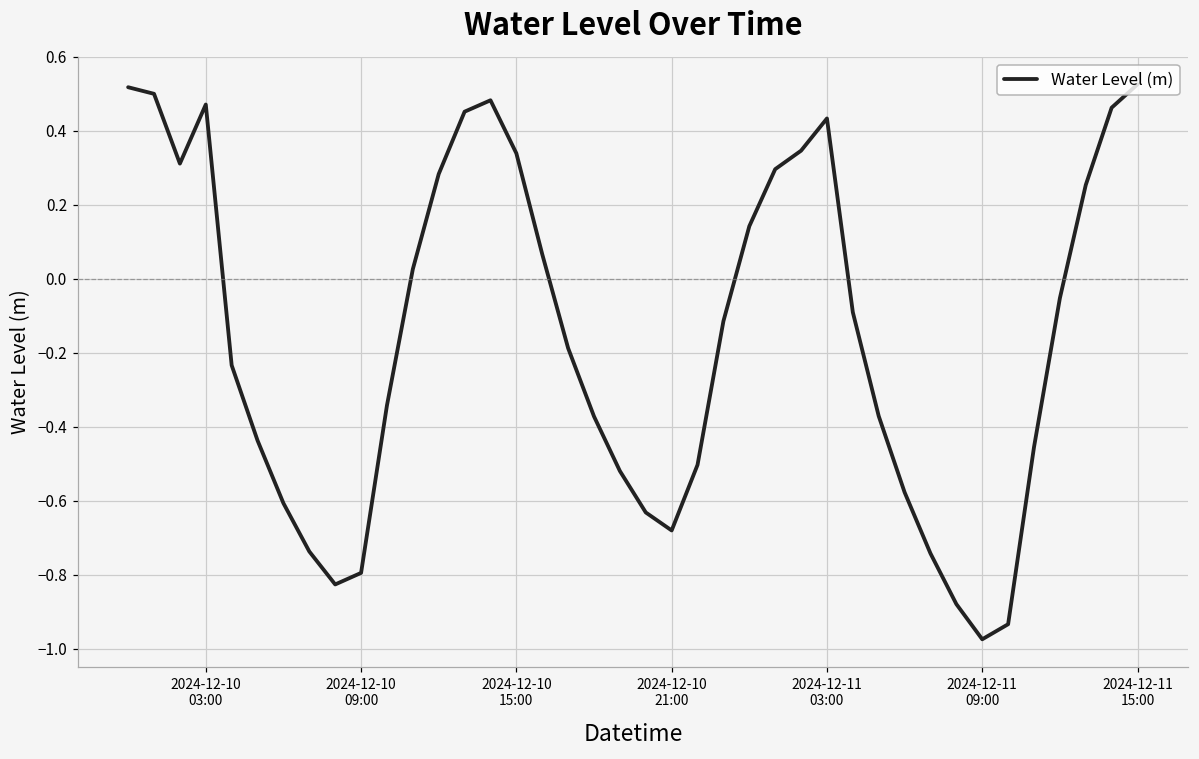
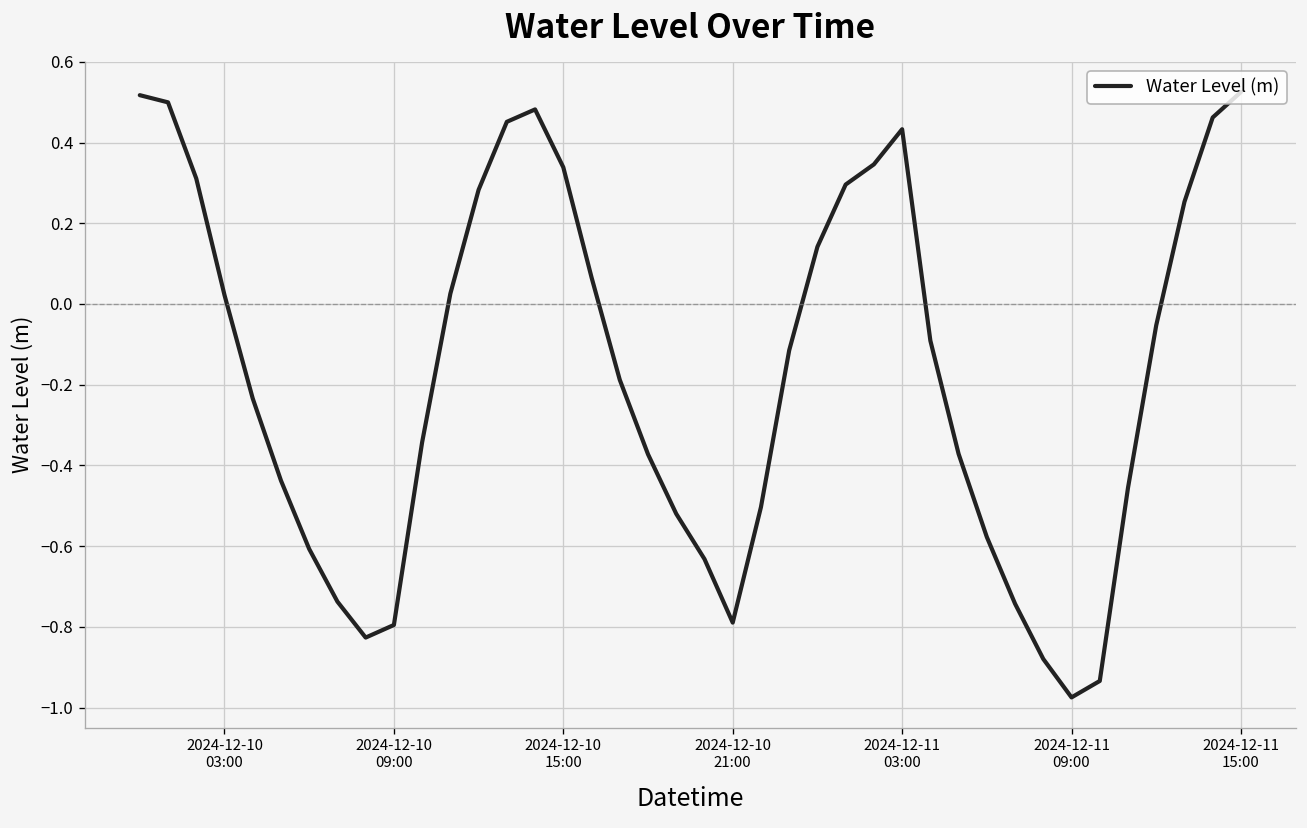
2024-12-10 03:00: 0.47 -> 0.02
2024-12-10 21:00: -0.68 -> -0.79
